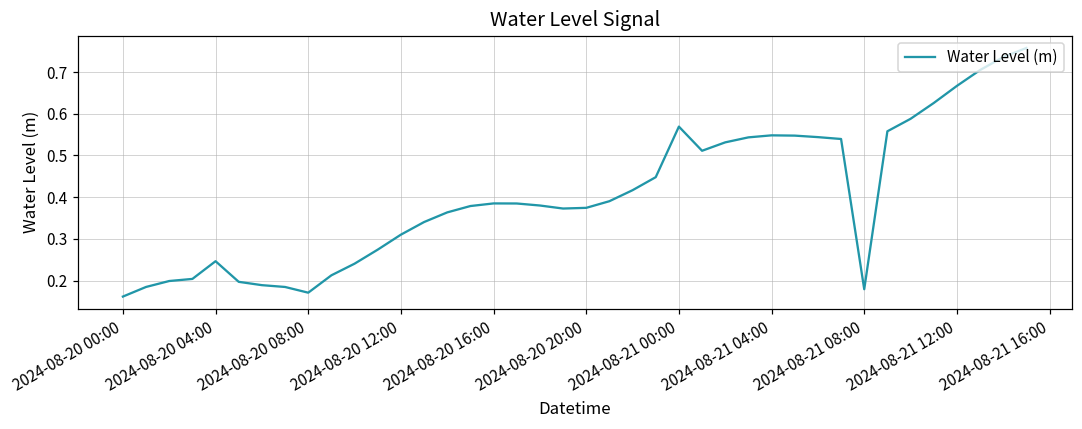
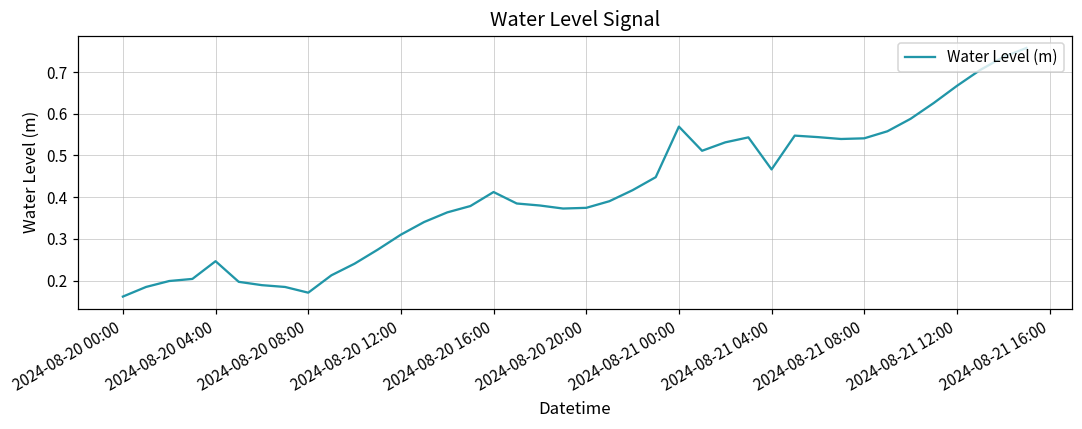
2024-08-20 16:00: 0.38 -> 0.41
2024-08-21 04:00: 0.55 -> 0.47
2024-08-21 08:00: 0.18 -> 0.54
